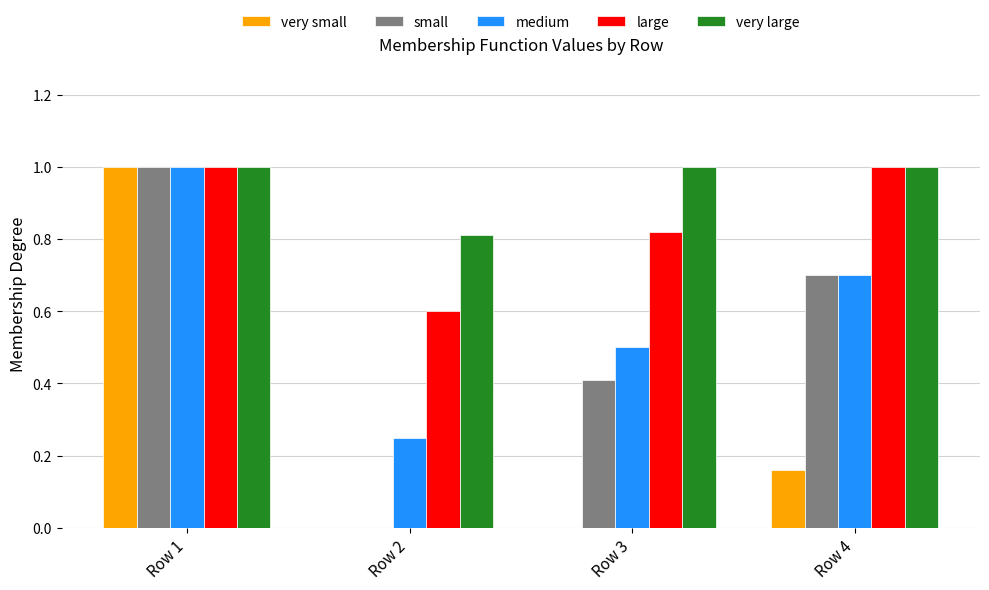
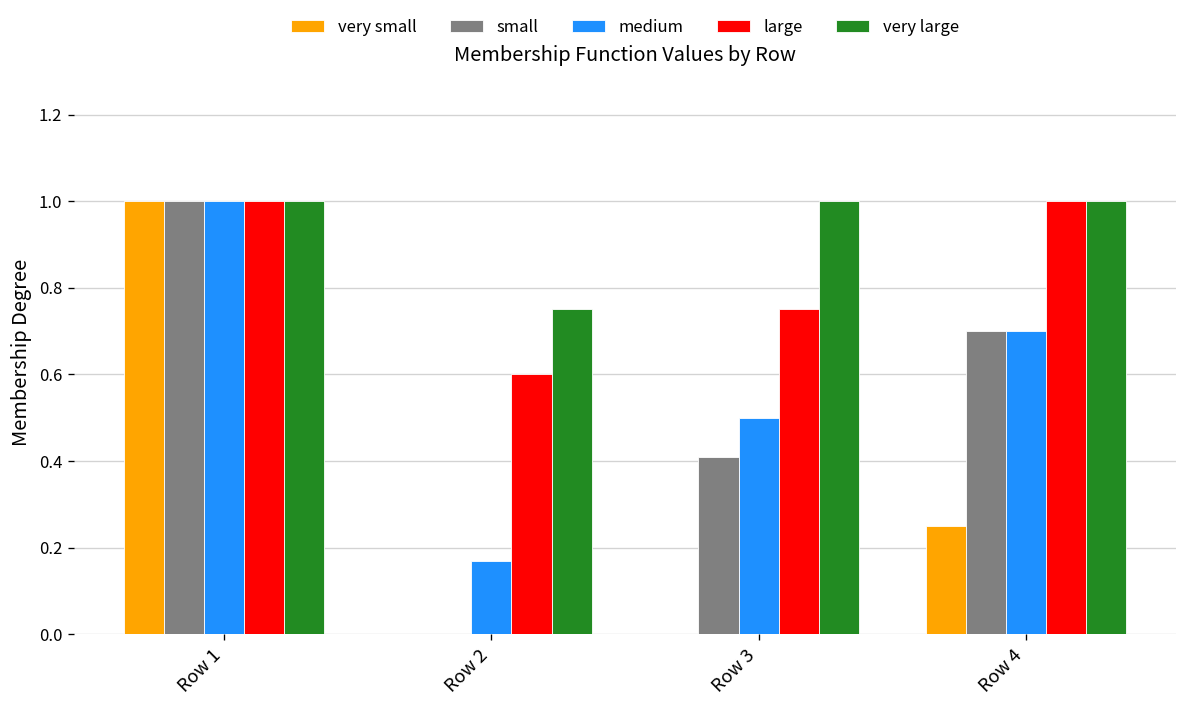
medium, Row 2: 0.25 -> 0.17
very large, Row 2: 0.81 -> 0.75
large, Row 3: 0.82 -> 0.75
very small, Row 4: 0.16 -> 0.25
